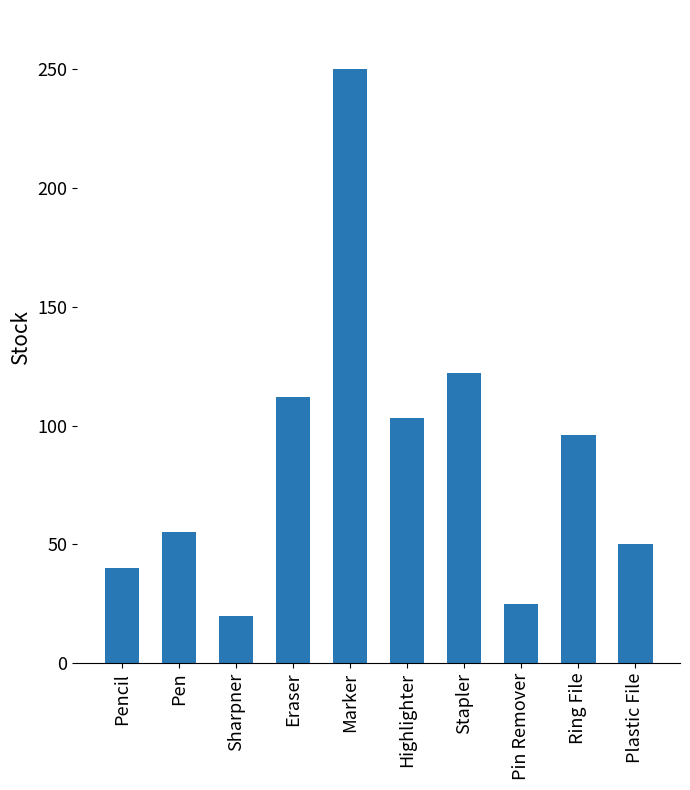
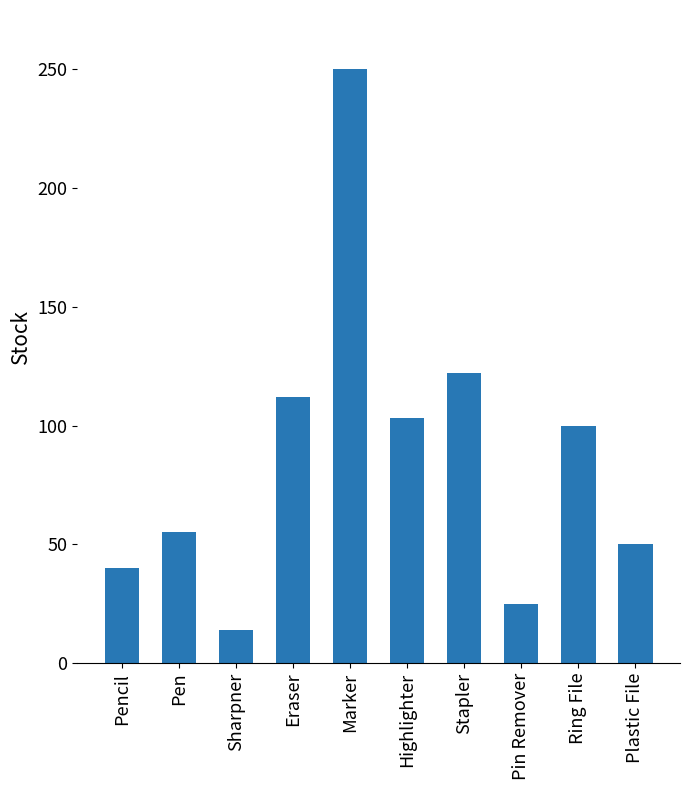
Sharpner: 20 -> 14
Ring File: 96 -> 100
